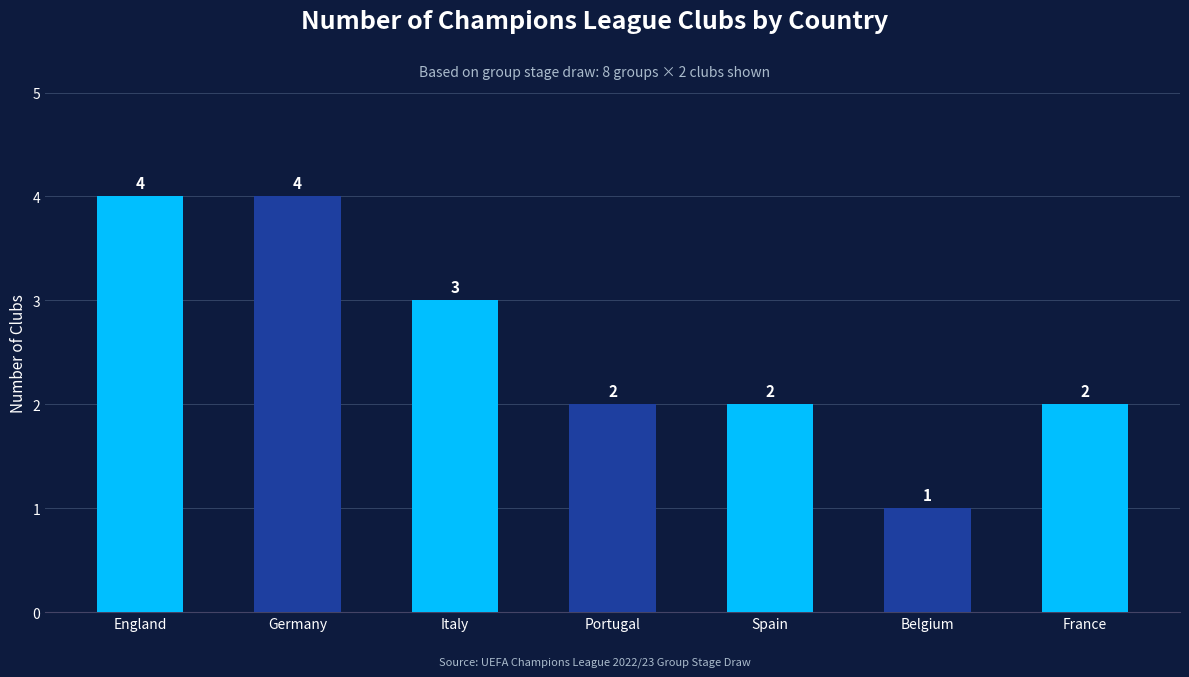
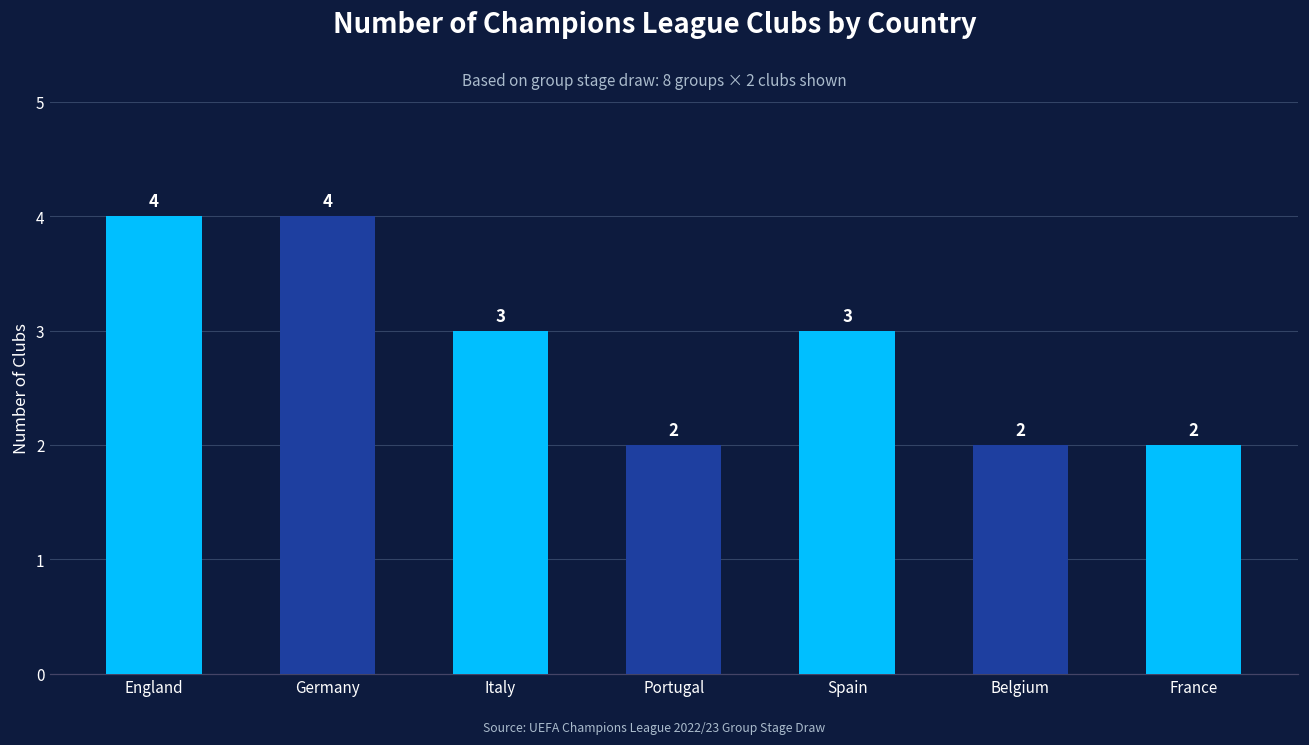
Spain: 2 -> 3
Belgium: 1 -> 2
